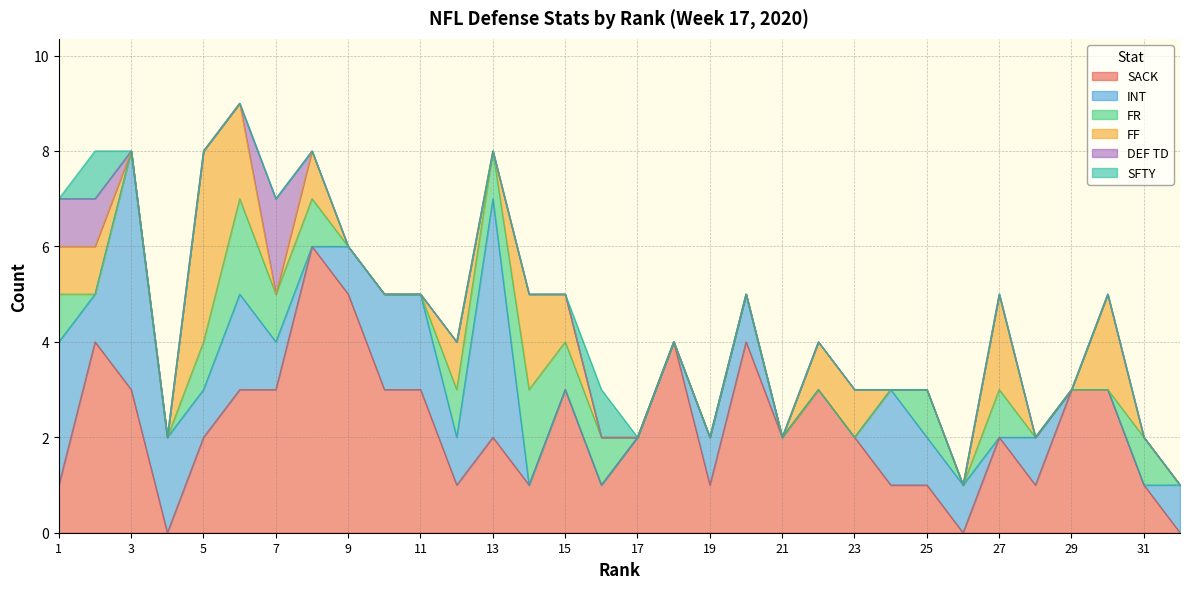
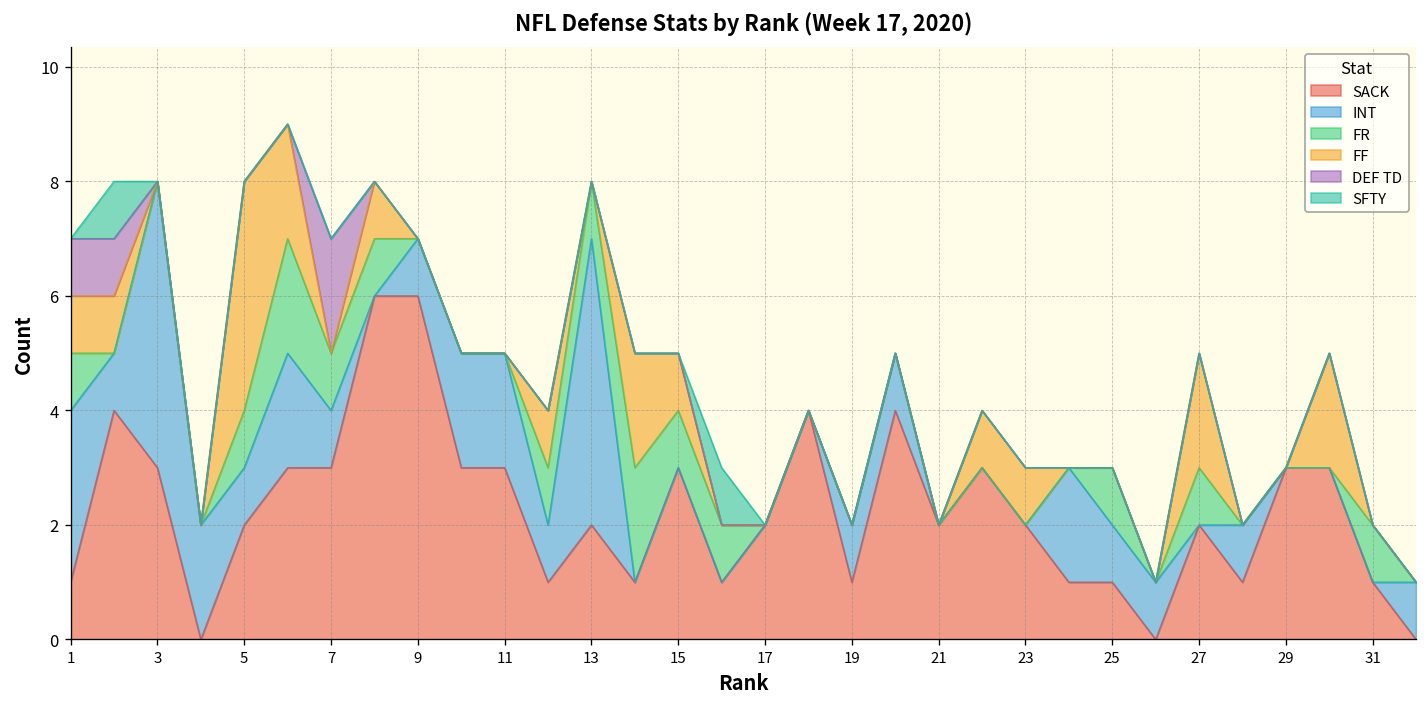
SACK, 9: 5 -> 6
